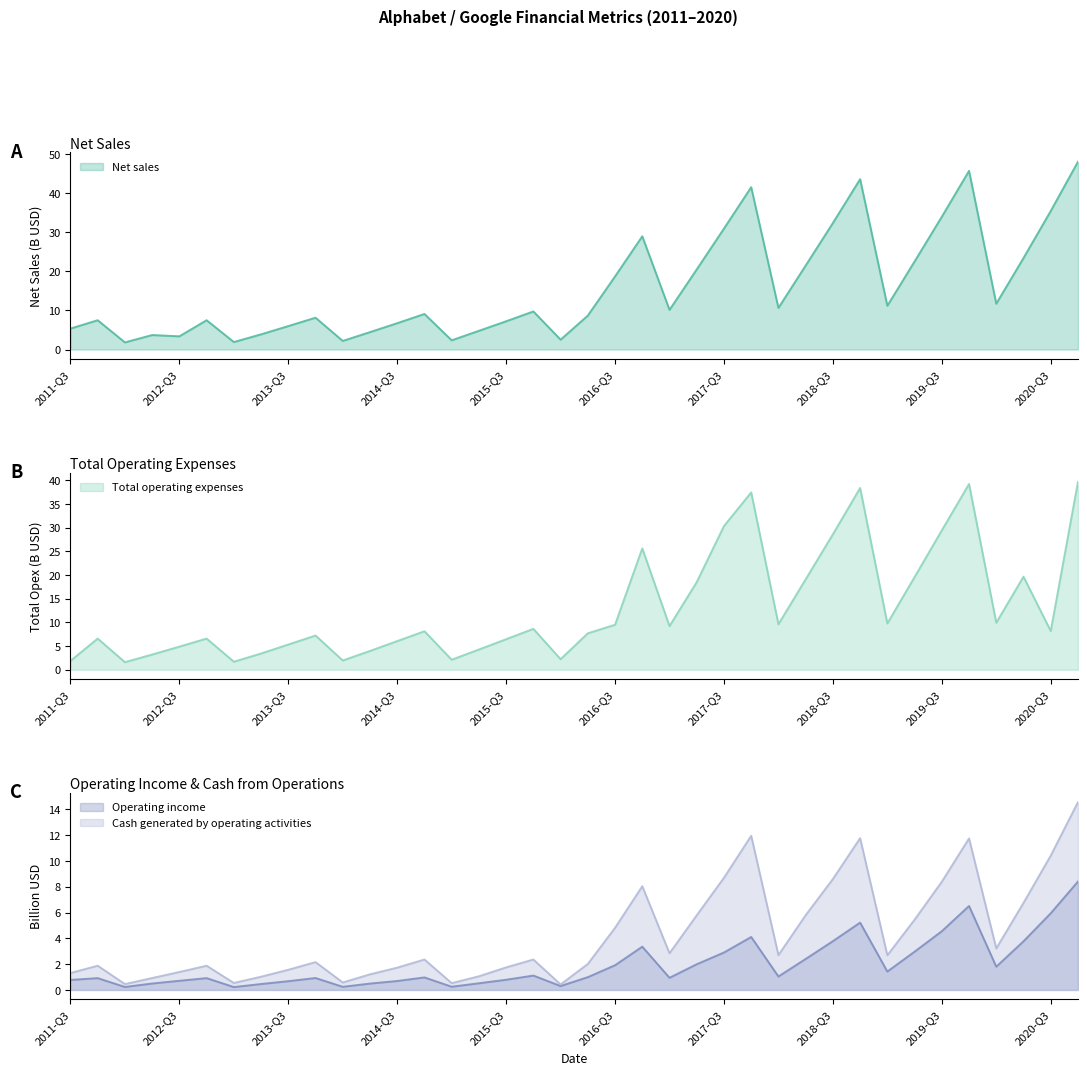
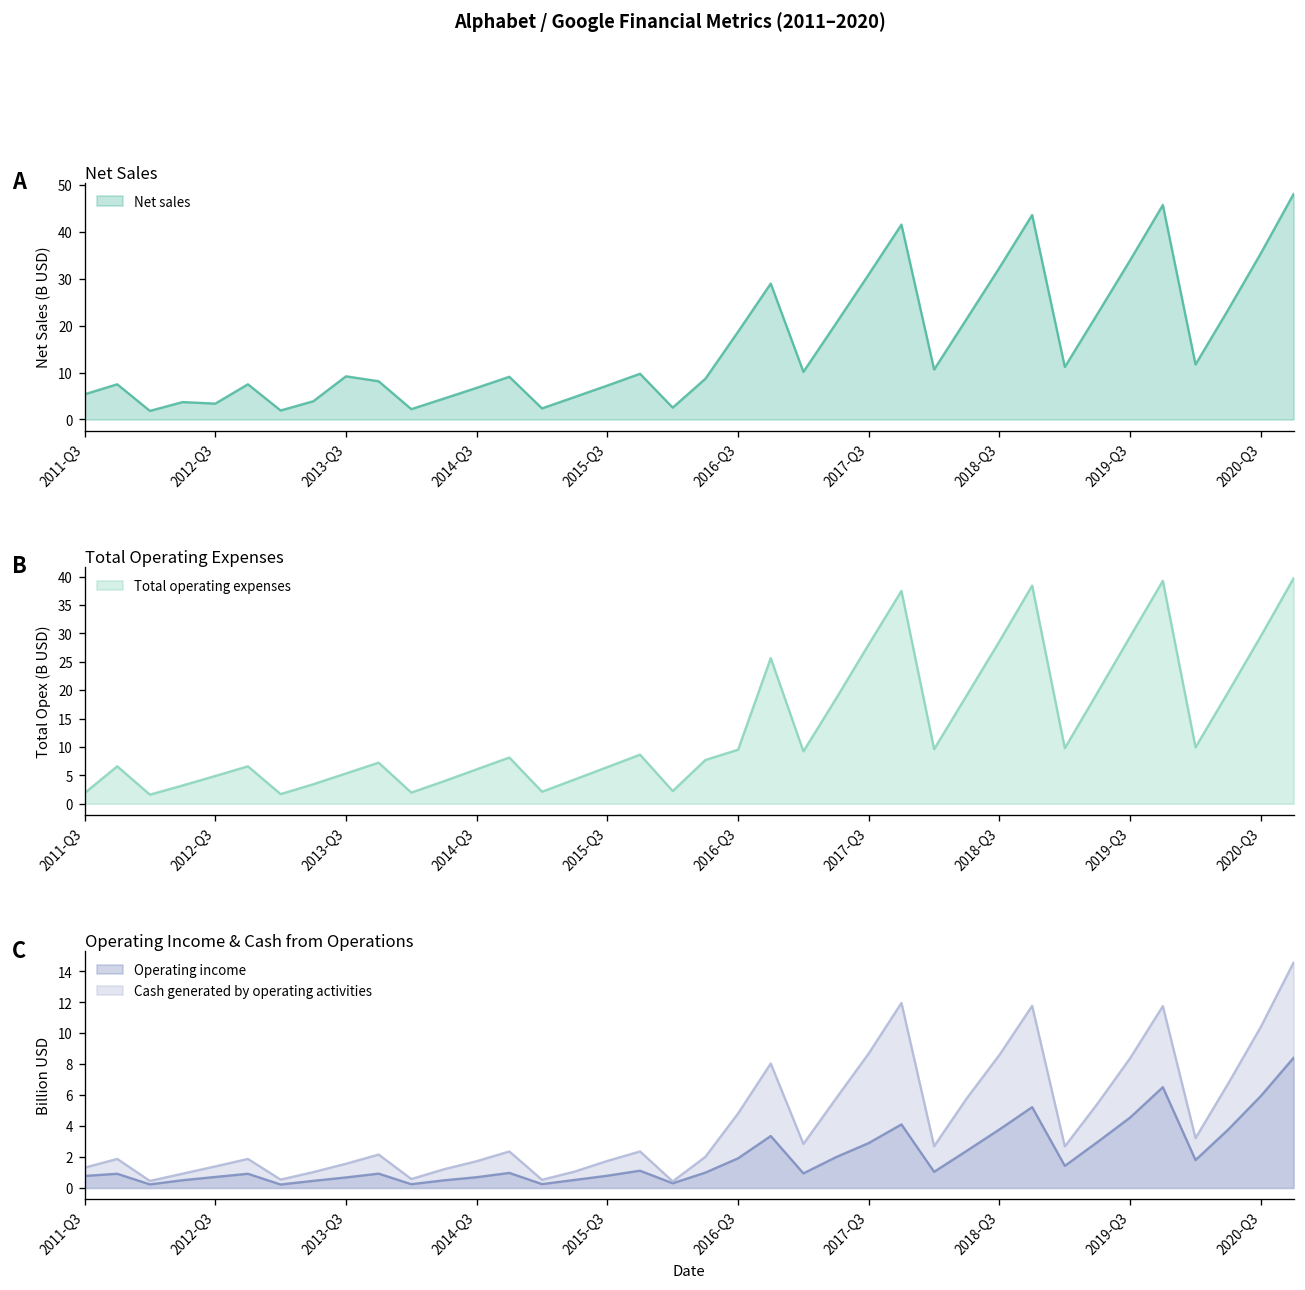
Net Sales, 2013-Q3: 6 -> 9
Total Operating Expenses, 2017-Q3: 30 -> 28
Total Operating Expenses, 2020-Q3: 8 -> 30
